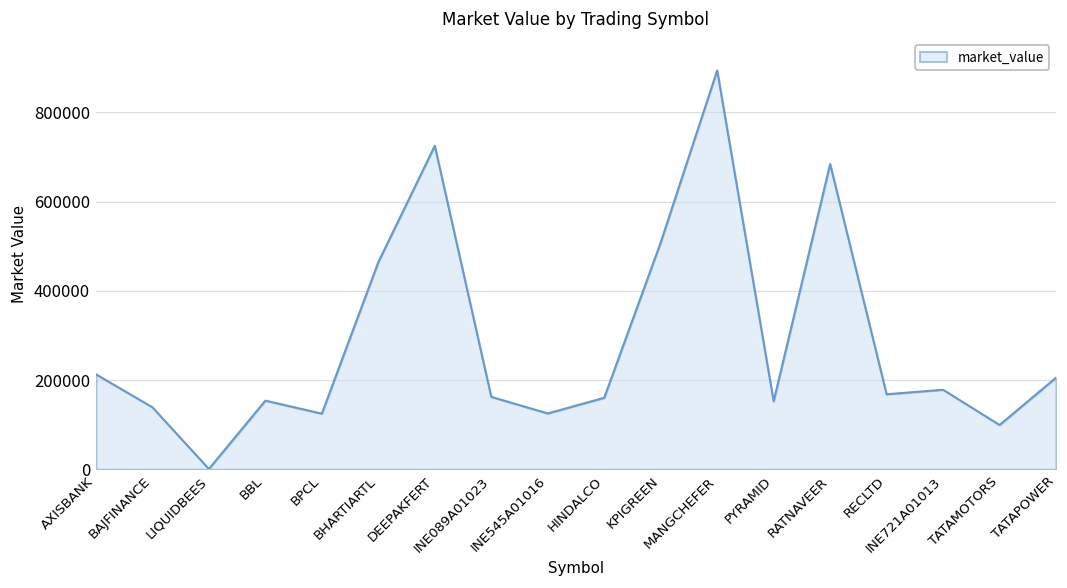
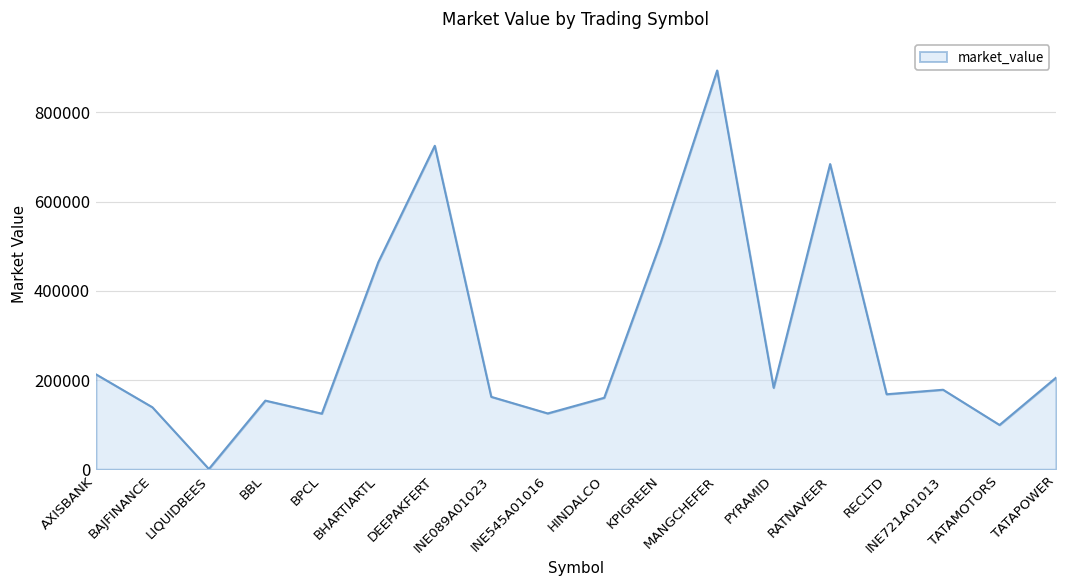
PYRAMID: 150000 -> 180000
